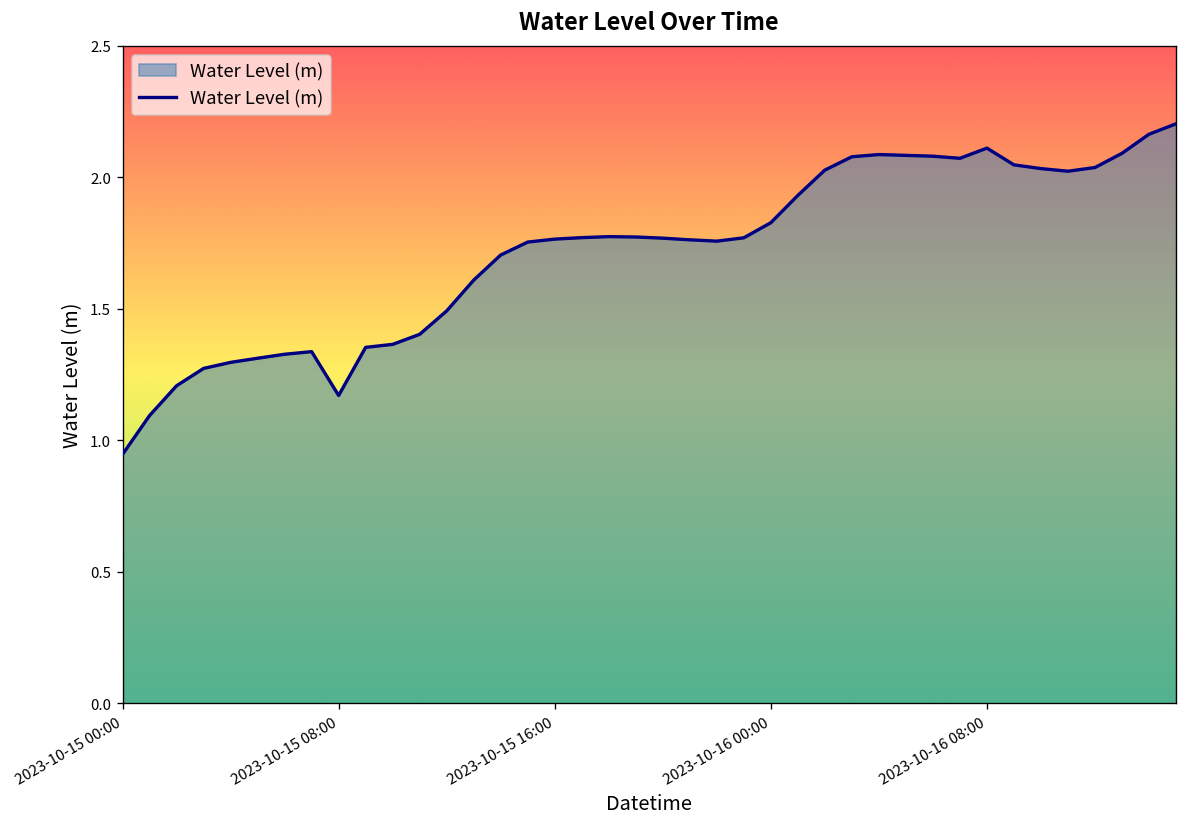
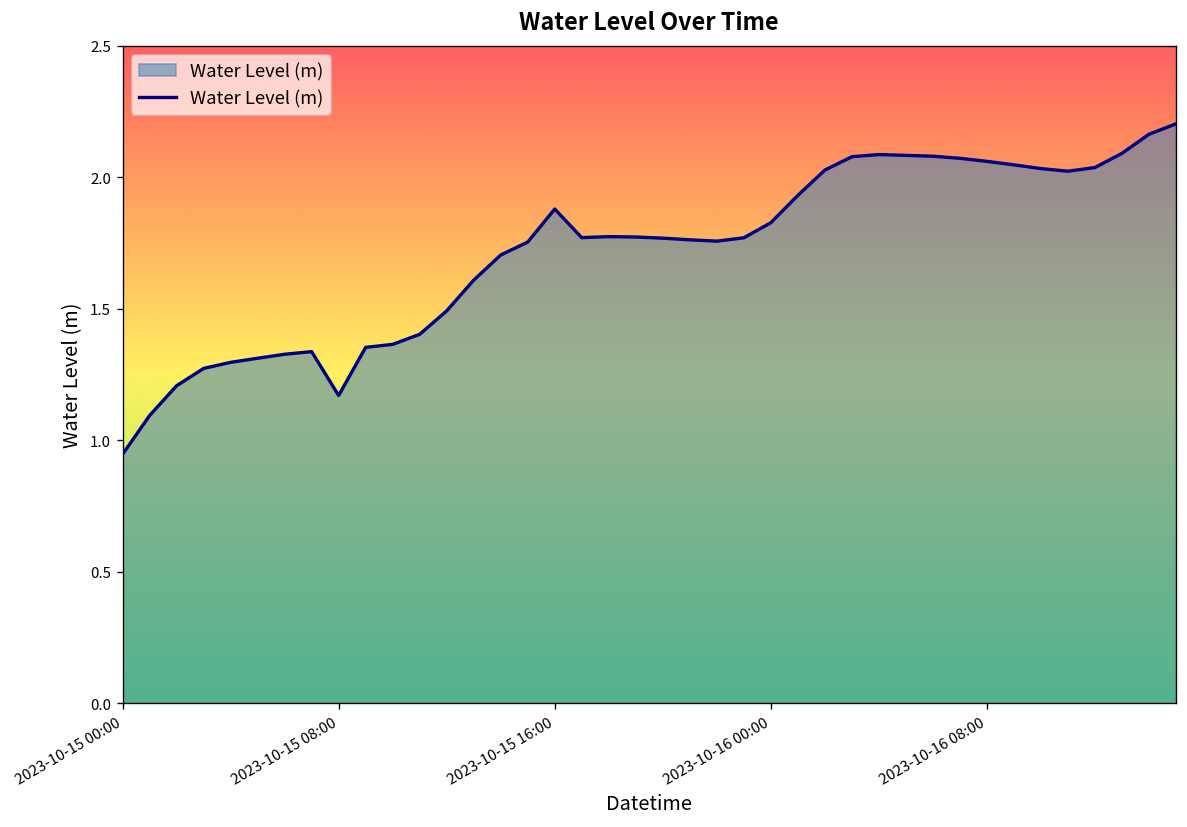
2023-10-15 16:00: 1.76 -> 1.88
2023-10-16 08:00: 2.11 -> 2.06
